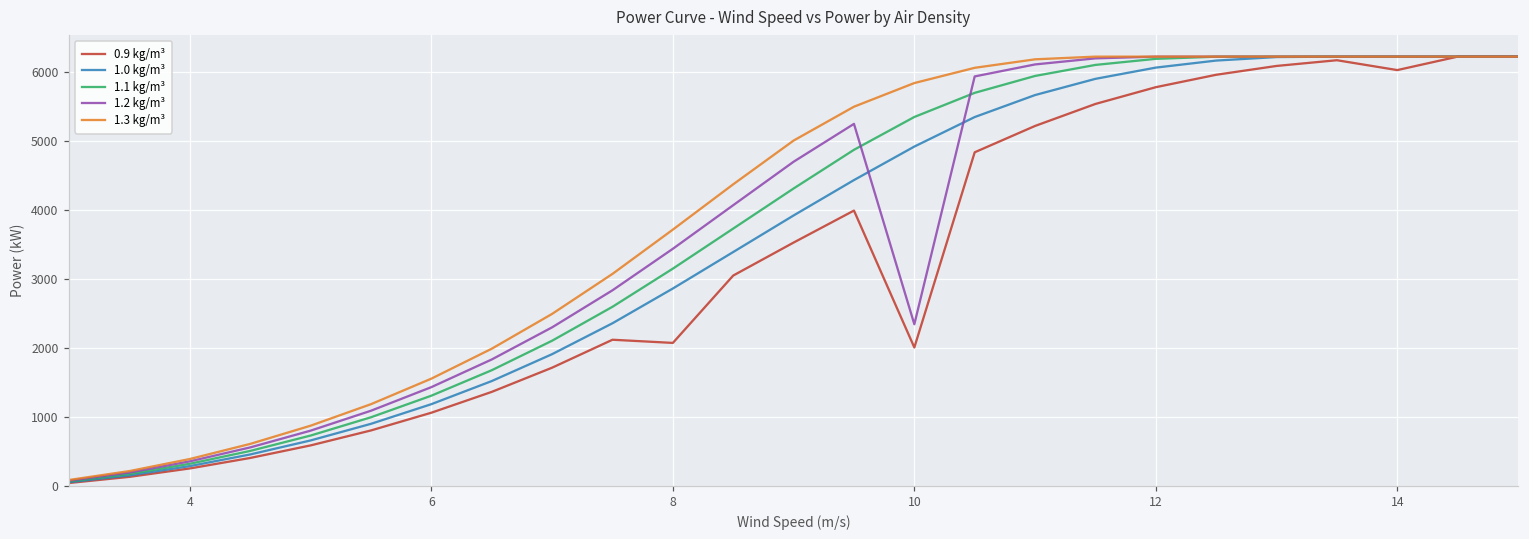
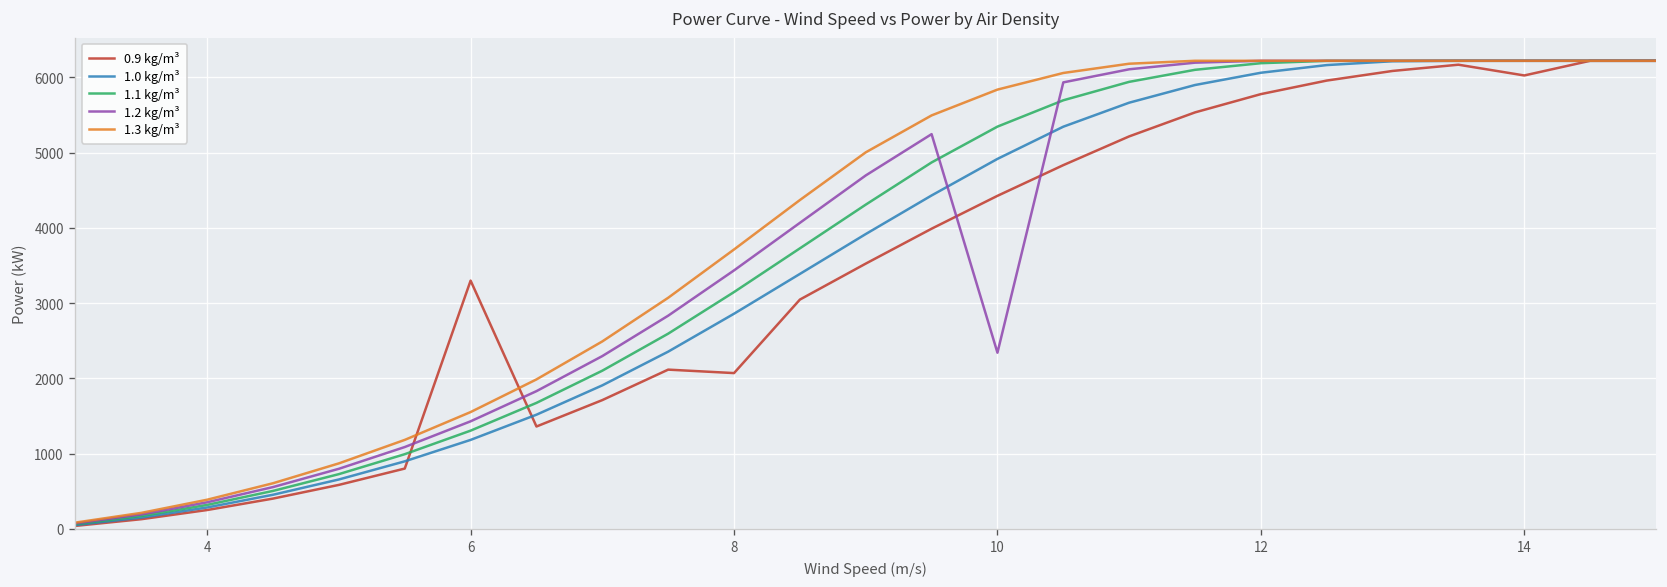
0.9 kg/m³, 6: 1100 -> 3300
0.9 kg/m³, 10: 2000 -> 4400
